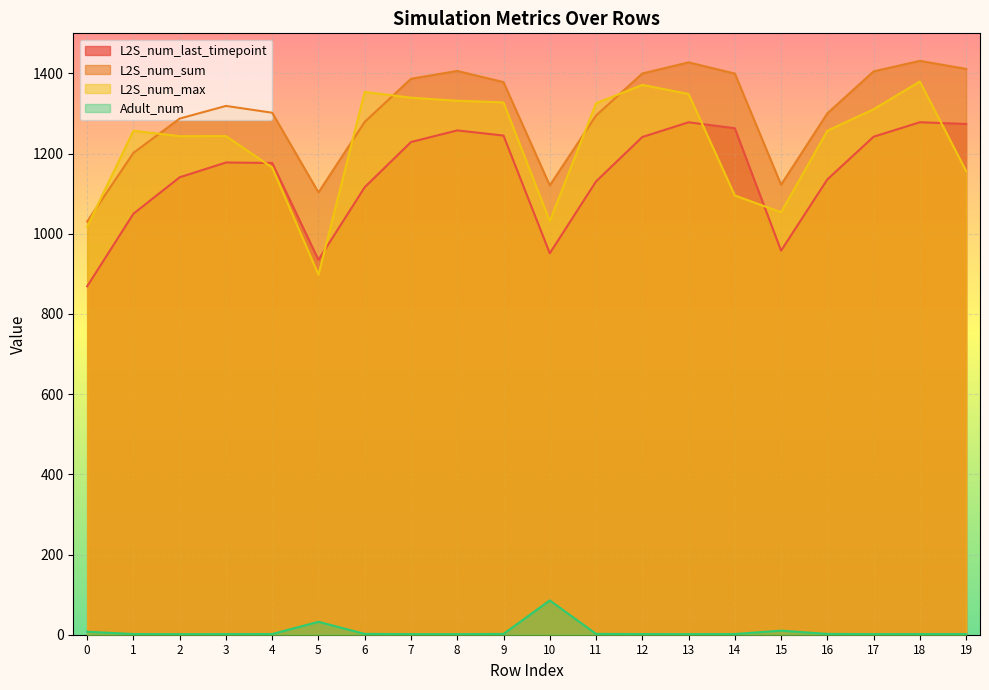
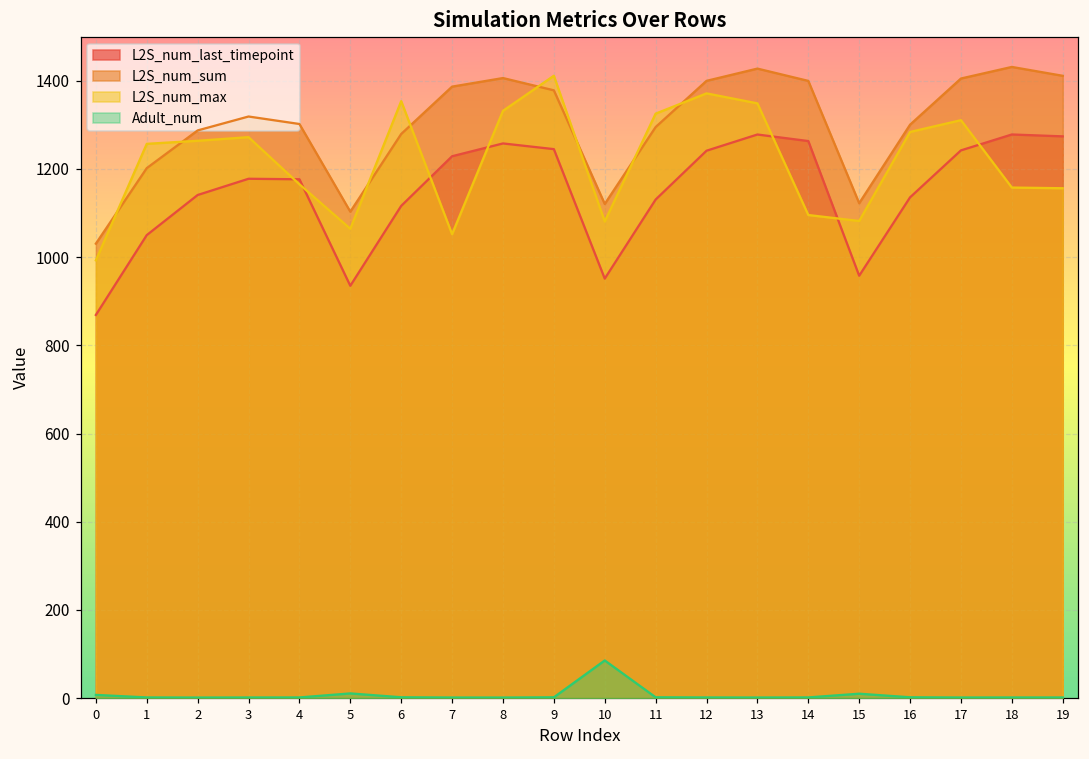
L2S_num_max, 0: 1020 -> 990
L2S_num_max, 2: 1240 -> 1260
L2S_num_max, 3: 1240 -> 1270
L2S_num_max, 5: 900 -> 1060
Adult_num, 5: 30 -> 10
L2S_num_max, 7: 1340 -> 1050
L2S_num_max, 9: 1330 -> 1410
L2S_num_max, 10: 1030 -> 1080
L2S_num_max, 15: 1050 -> 1080
L2S_num_max, 16: 1260 -> 1280
L2S_num_max, 18: 1380 -> 1160
